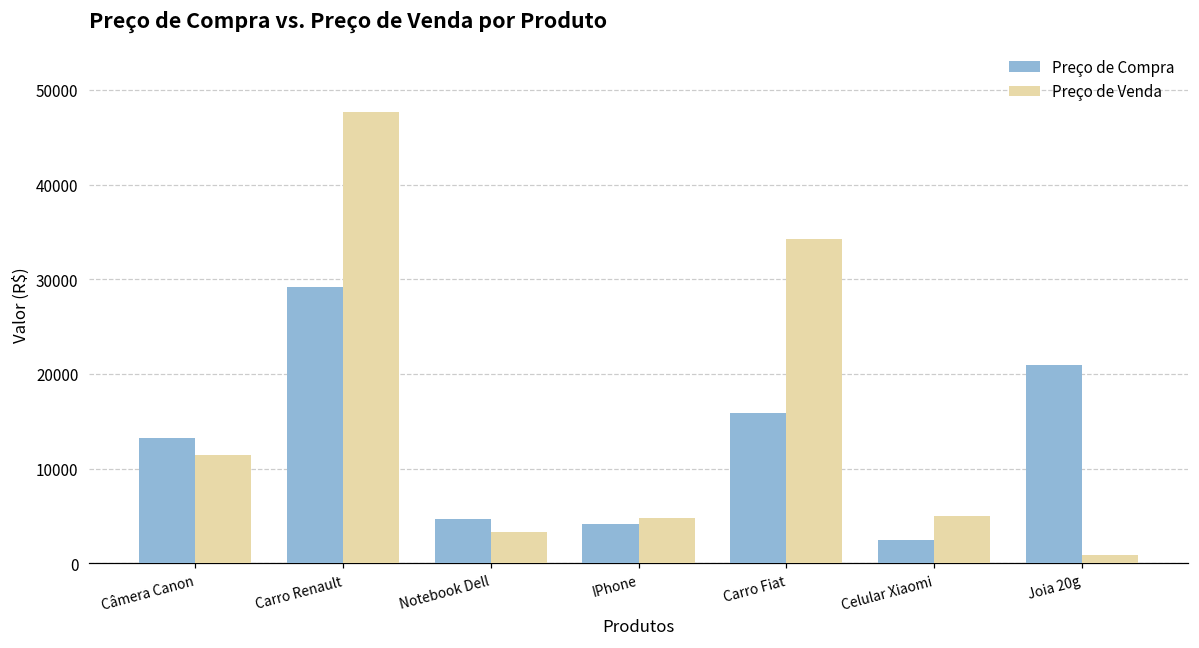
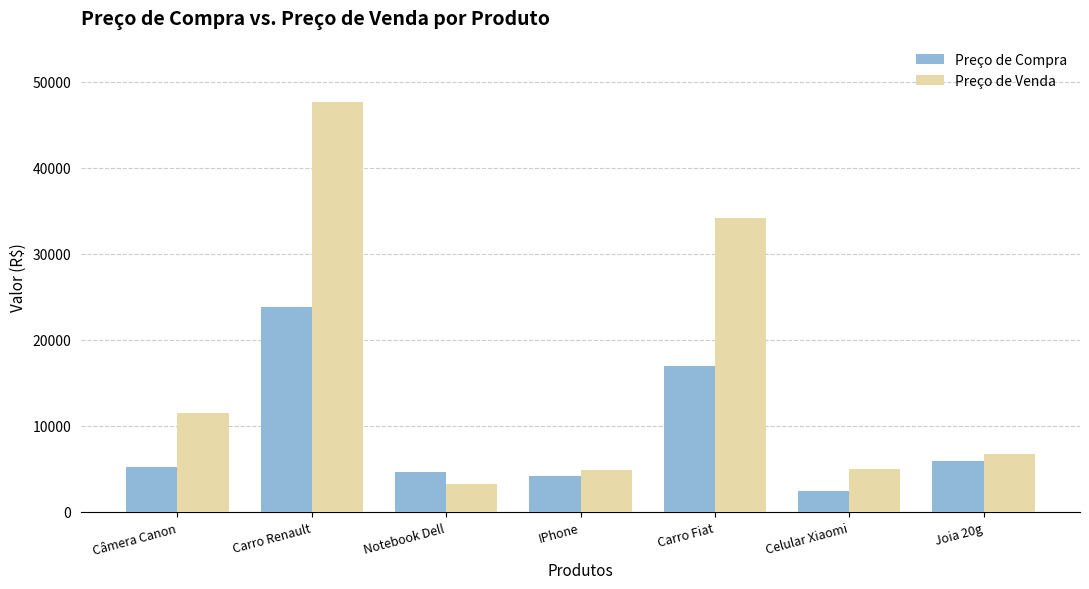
Preço de Compra, Câmera Canon: 13000 -> 5000
Preço de Compra, Carro Renault: 29000 -> 24000
Preço de Compra, Carro Fiat: 16000 -> 17000
Preço de Compra, Joia 20g: 21000 -> 6000
Preço de Venda, Joia 20g: 1000 -> 7000
